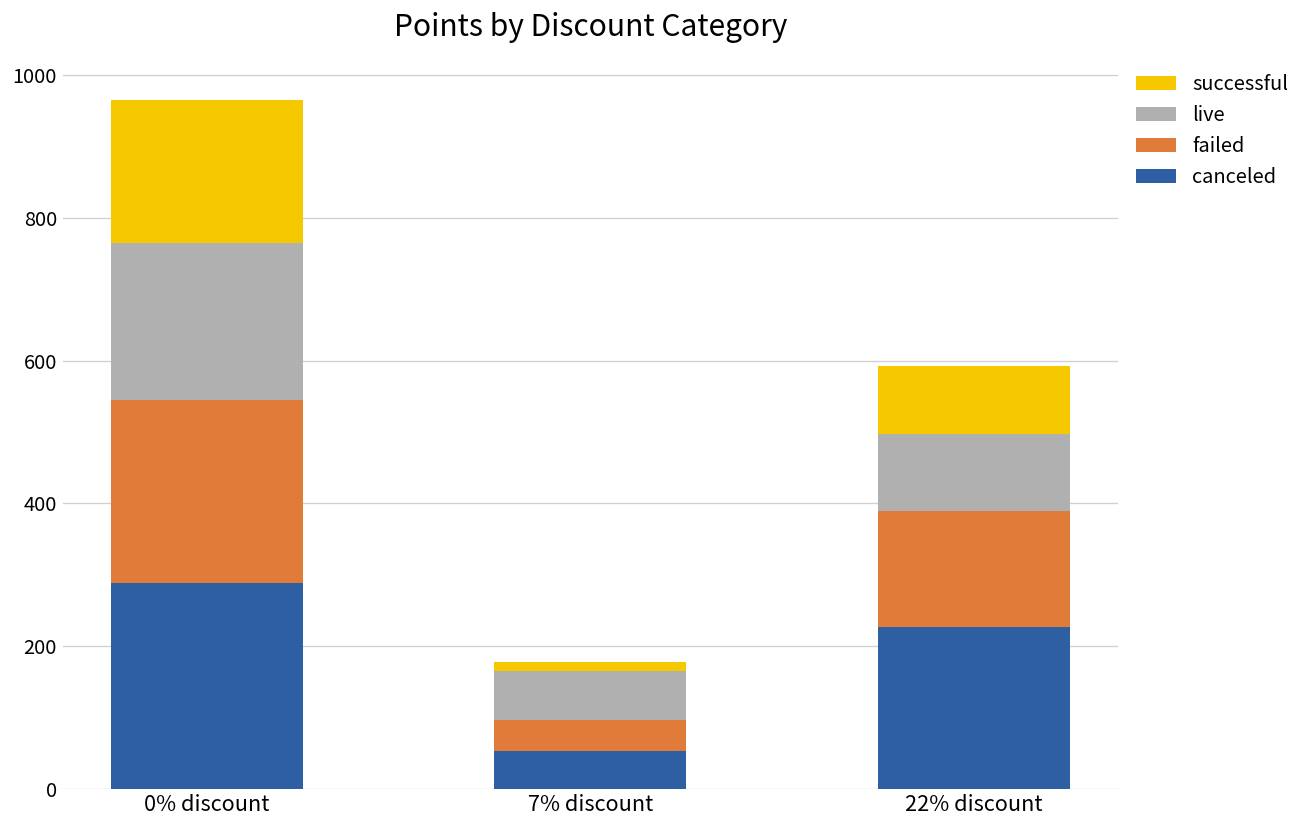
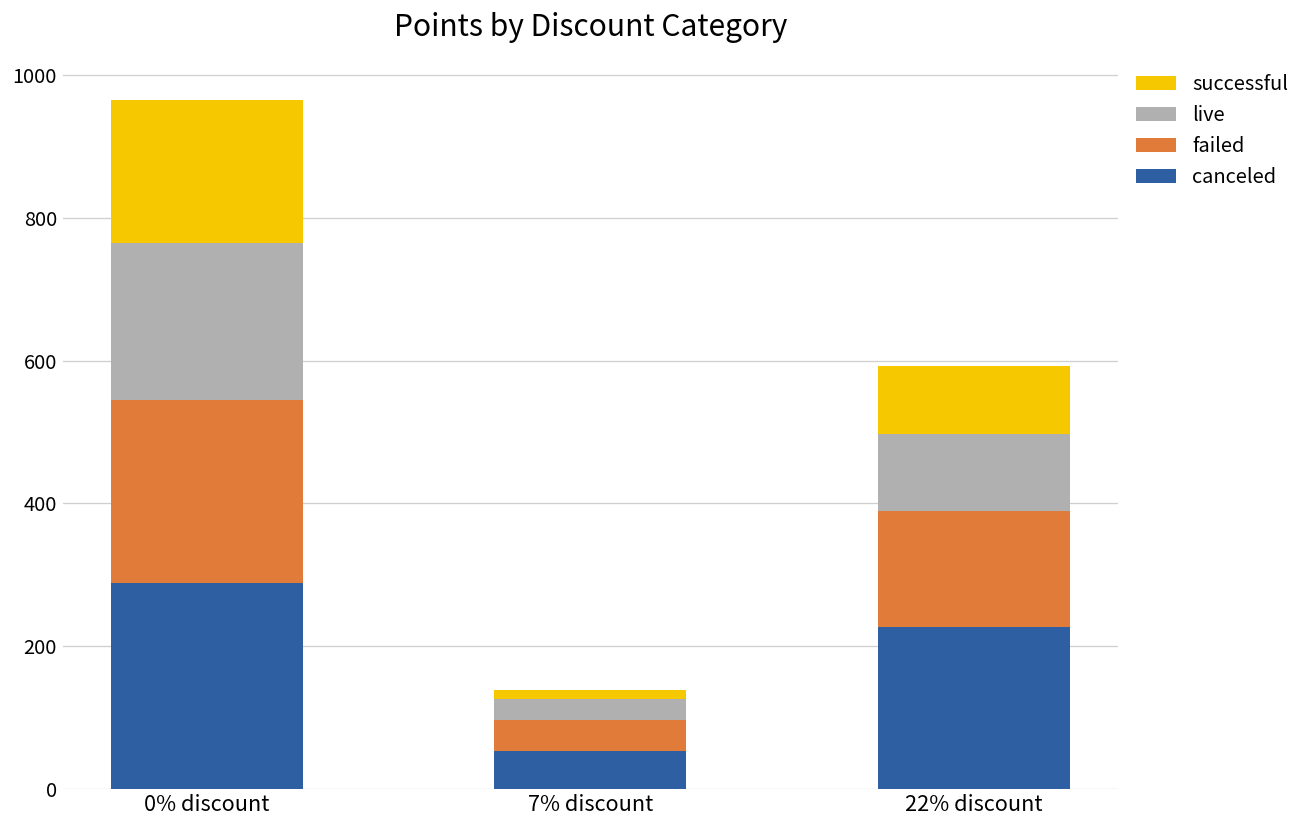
live, 7% discount: 70 -> 30
